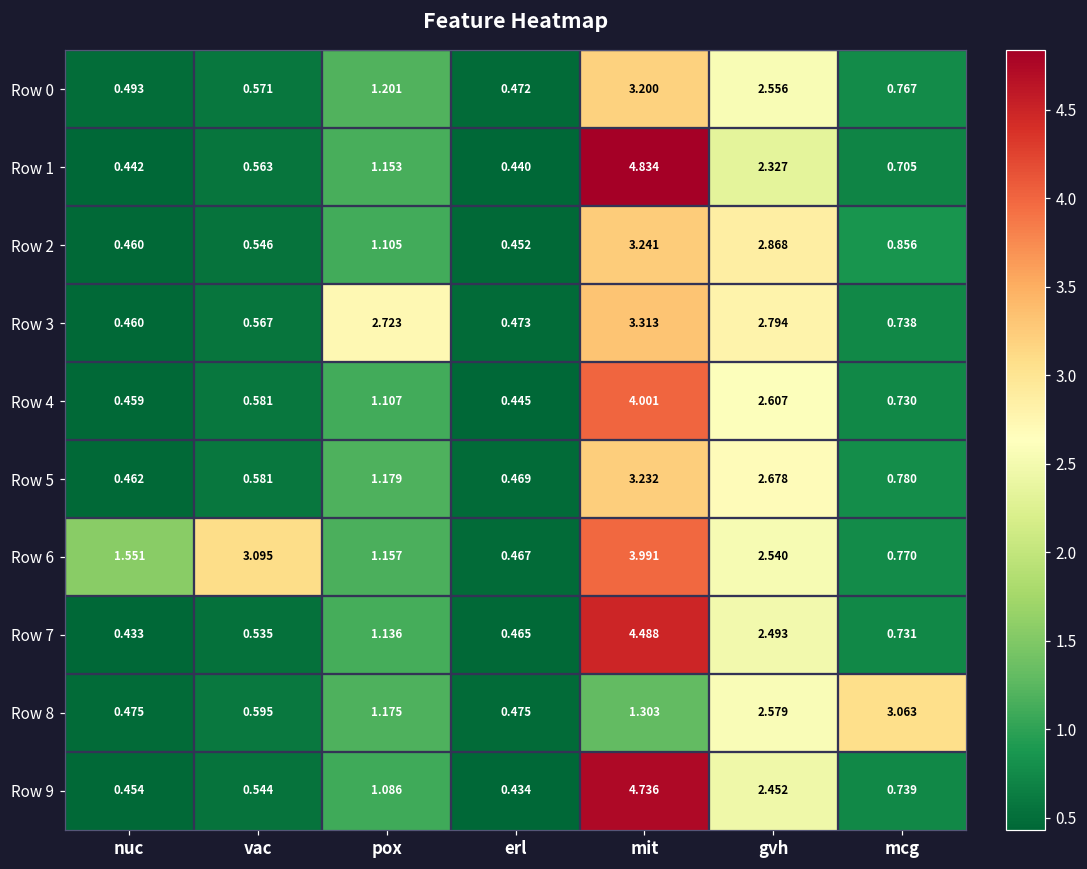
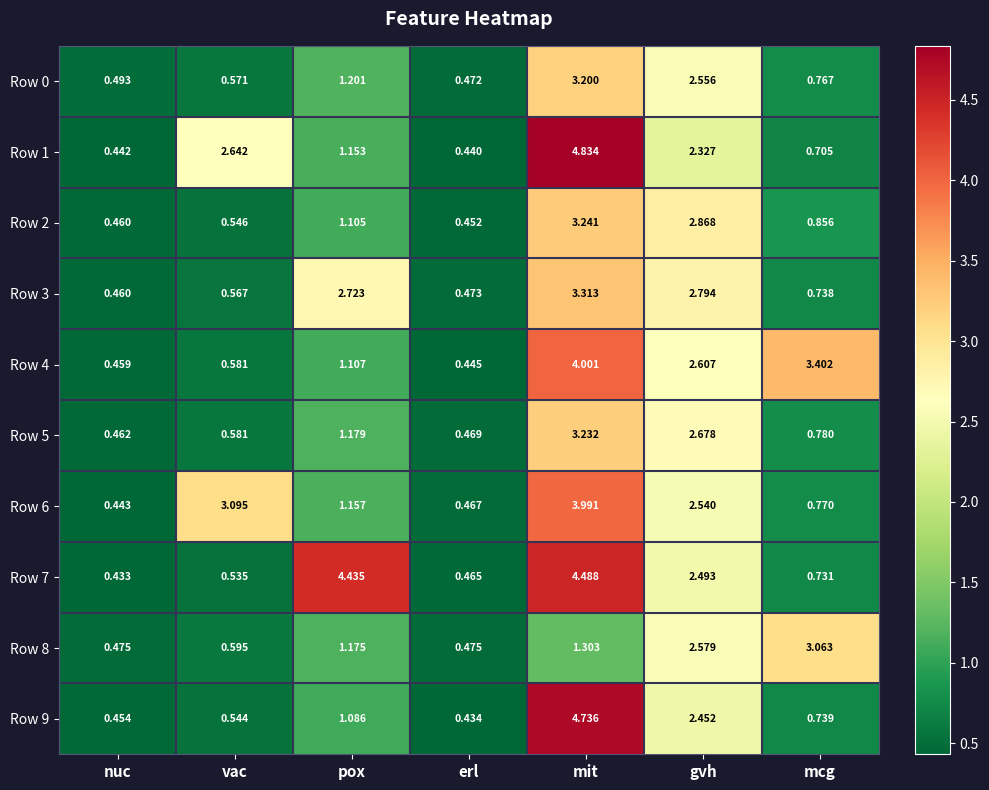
Row 1, vac: 0.563 -> 2.642
Row 4, mcg: 0.730 -> 3.402
Row 6, nuc: 1.551 -> 0.443
Row 7, pox: 1.136 -> 4.435
